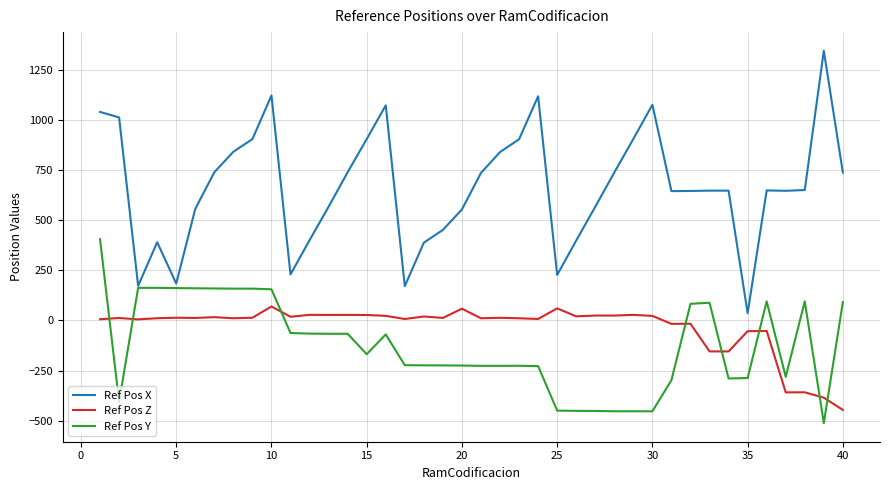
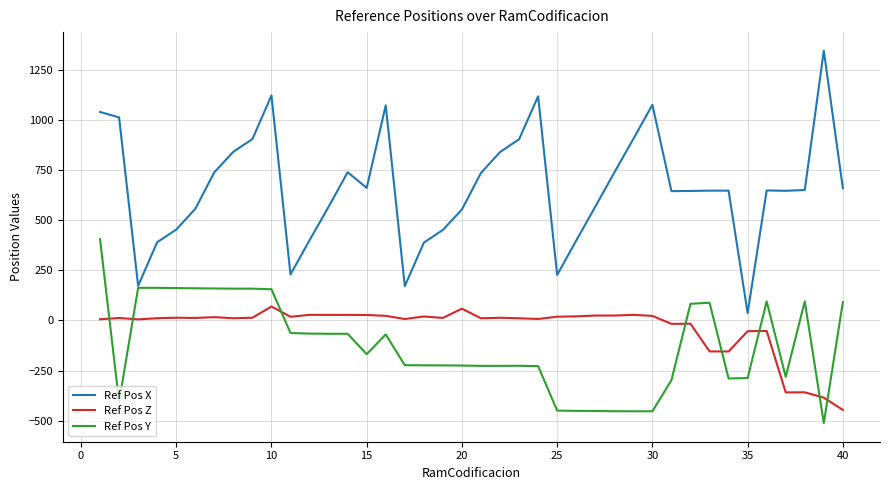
Ref Pos X, 5: 180 -> 450
Ref Pos X, 15: 910 -> 660
Ref Pos Z, 25: 60 -> 20
Ref Pos X, 40: 740 -> 660
